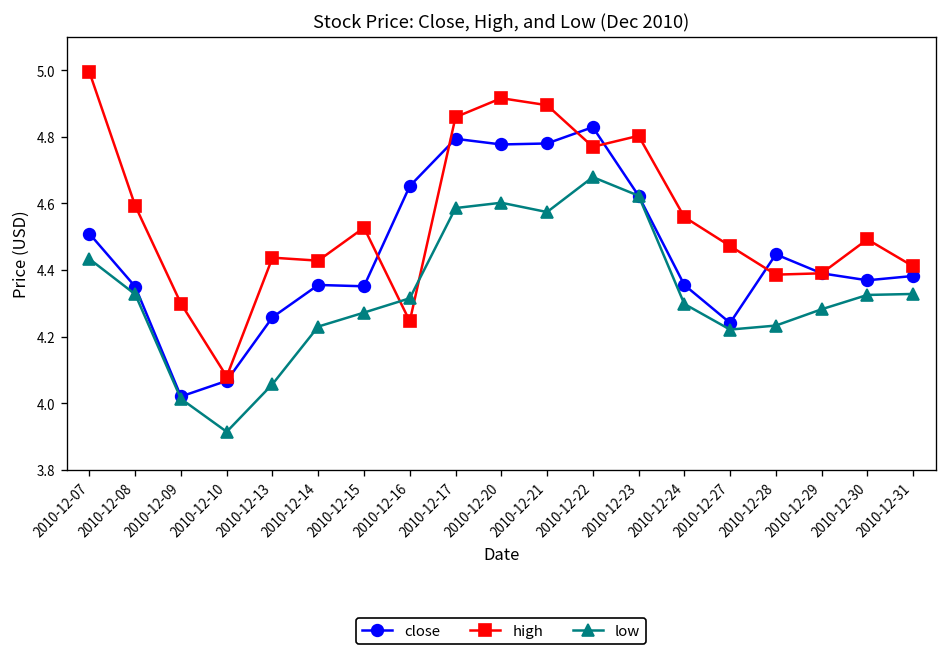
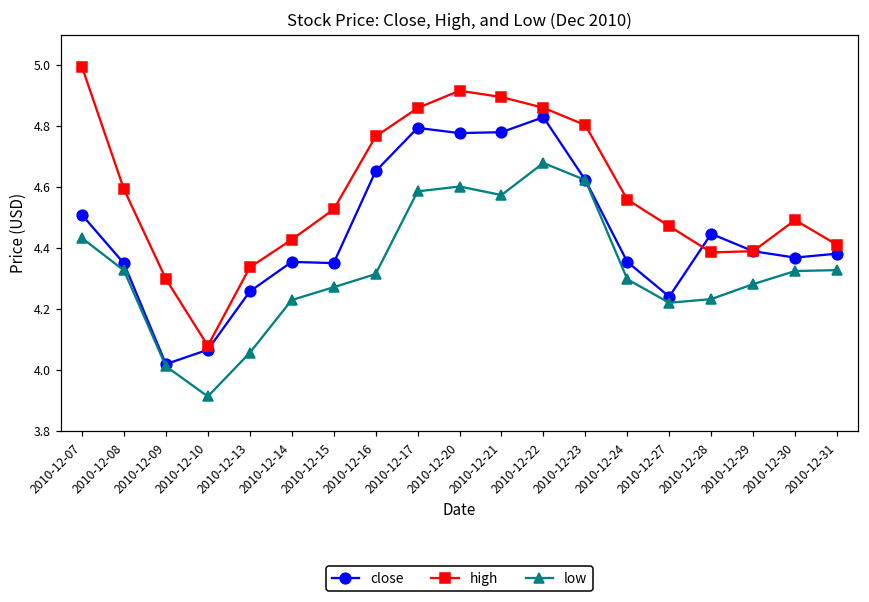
high, 2010-12-13: 4.44 -> 4.34
high, 2010-12-16: 4.25 -> 4.77
high, 2010-12-22: 4.77 -> 4.86
